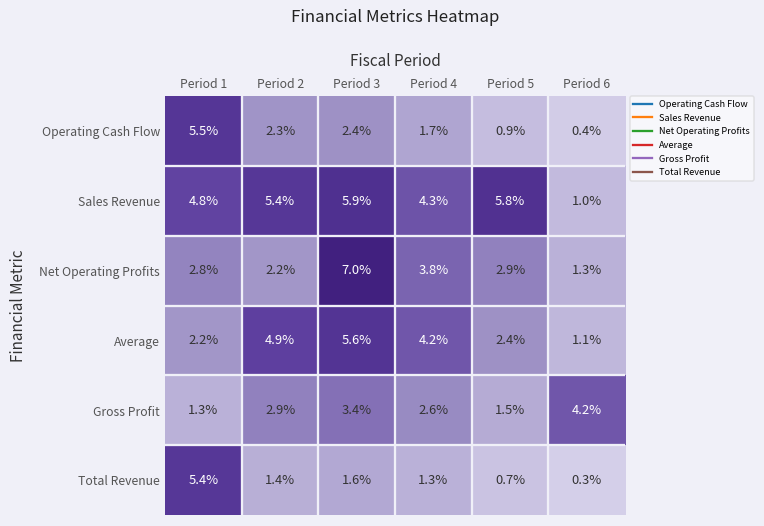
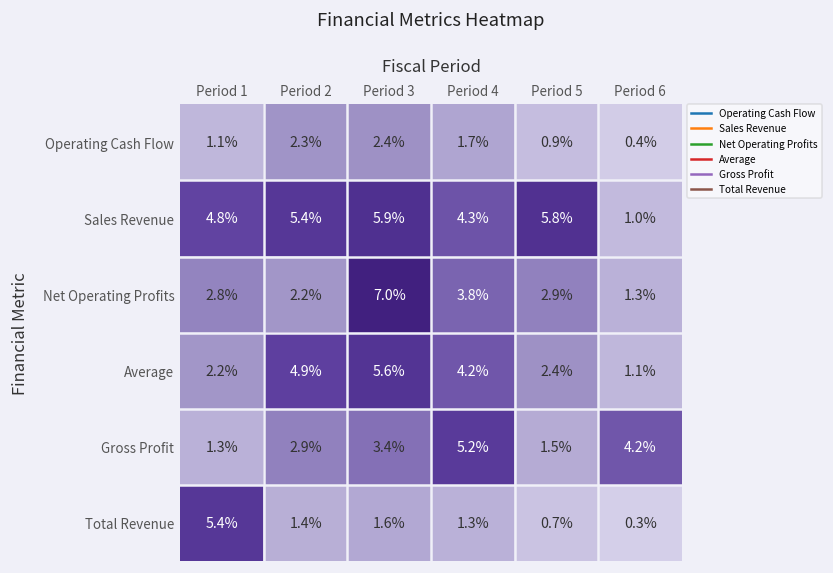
Operating Cash Flow, Period 1: 5.5% -> 1.1%
Gross Profit, Period 4: 2.6% -> 5.2%
